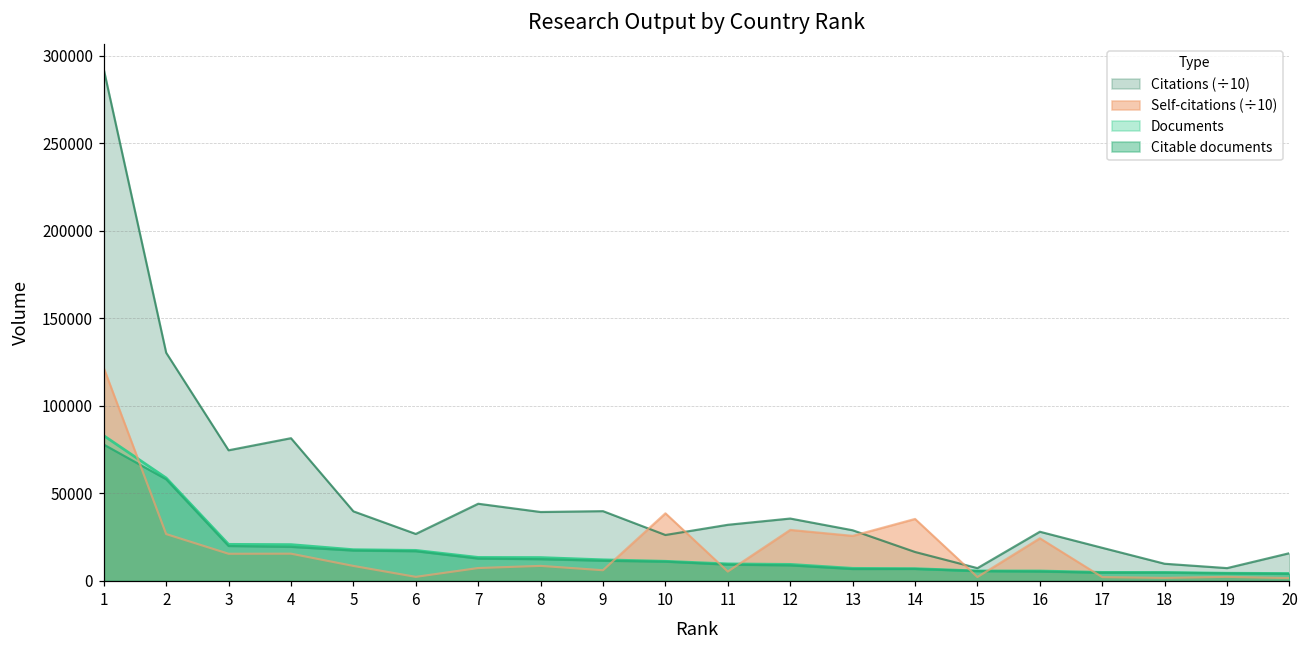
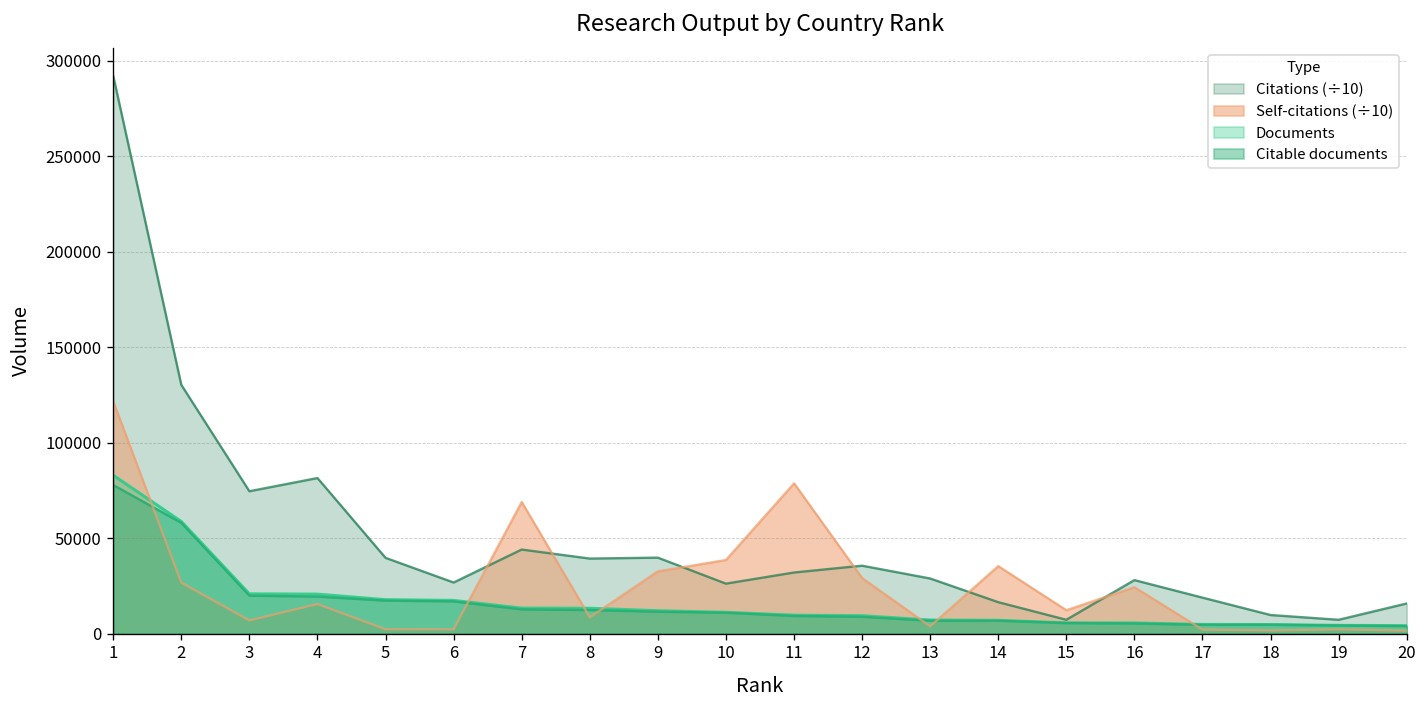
Self-citations (÷10), 3: 16000 -> 7000
Self-citations (÷10), 5: 9000 -> 2000
Self-citations (÷10), 7: 7000 -> 69000
Self-citations (÷10), 9: 6000 -> 33000
Self-citations (÷10), 11: 5000 -> 79000
Self-citations (÷10), 13: 26000 -> 4000
Self-citations (÷10), 15: 2000 -> 12000
